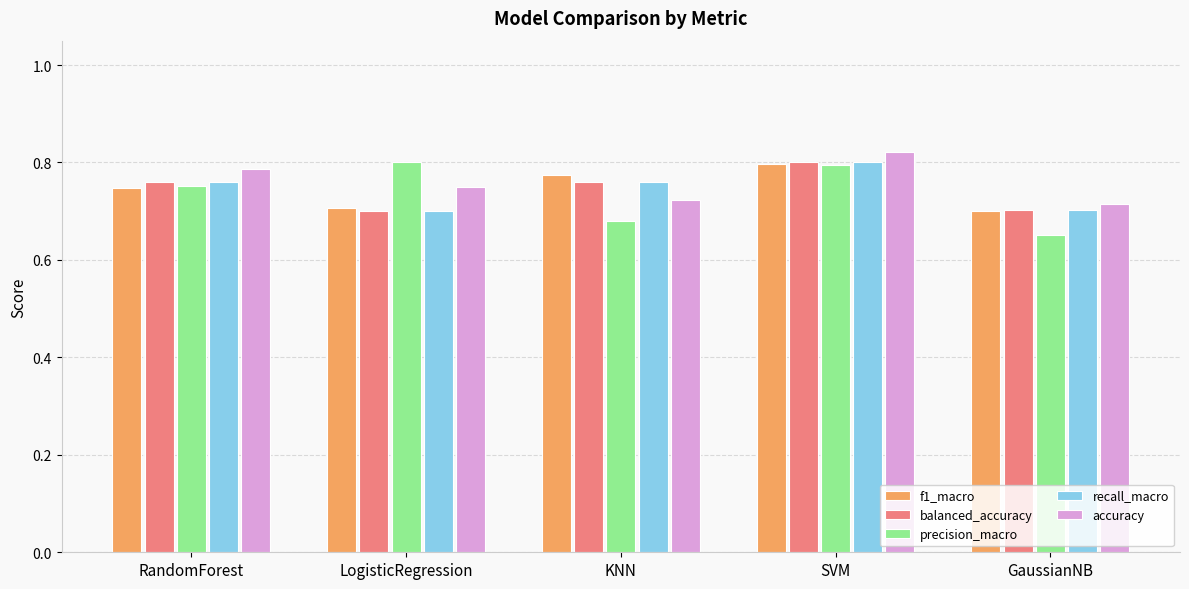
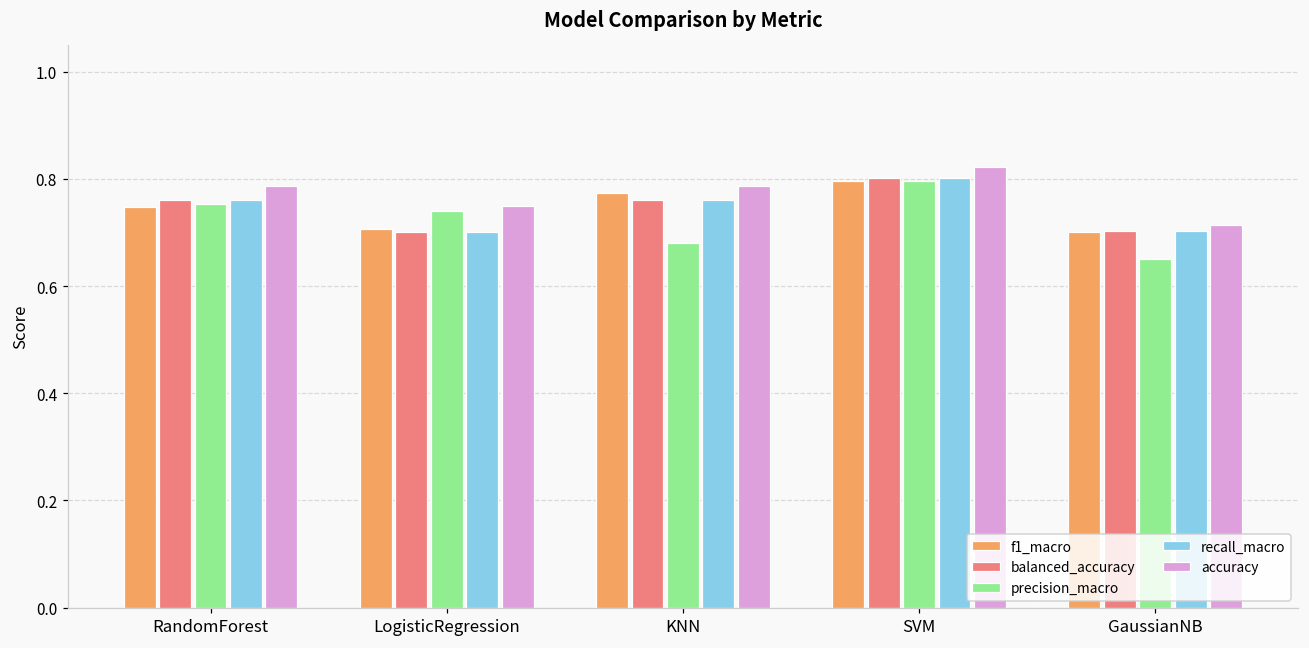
precision_macro, LogisticRegression: 0.80 -> 0.74
accuracy, KNN: 0.72 -> 0.79
